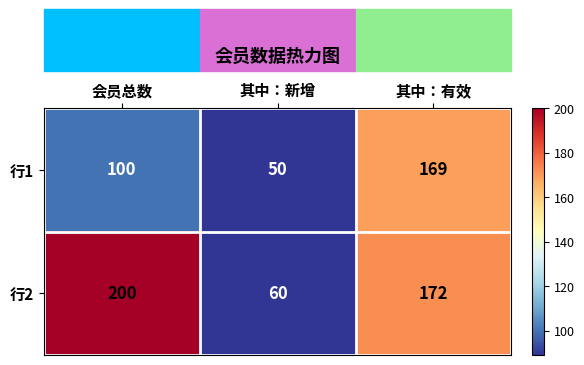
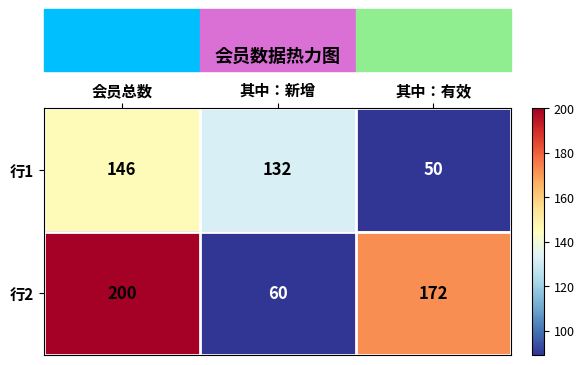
行1, 会员总数: 100 -> 146
行1, 其中：新增: 50 -> 132
行1, 其中：有效: 169 -> 50
